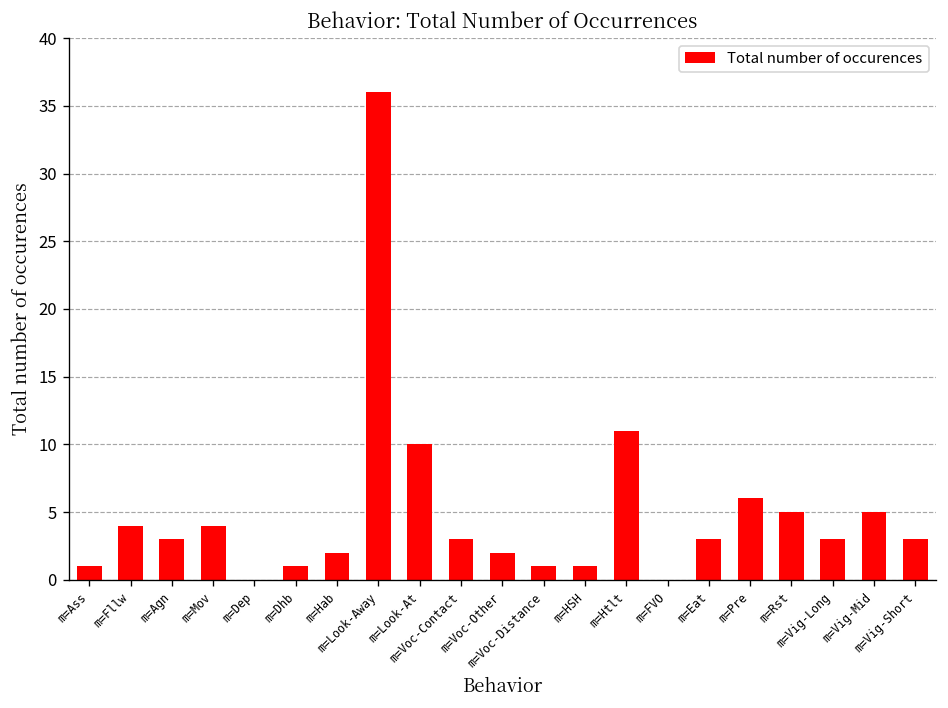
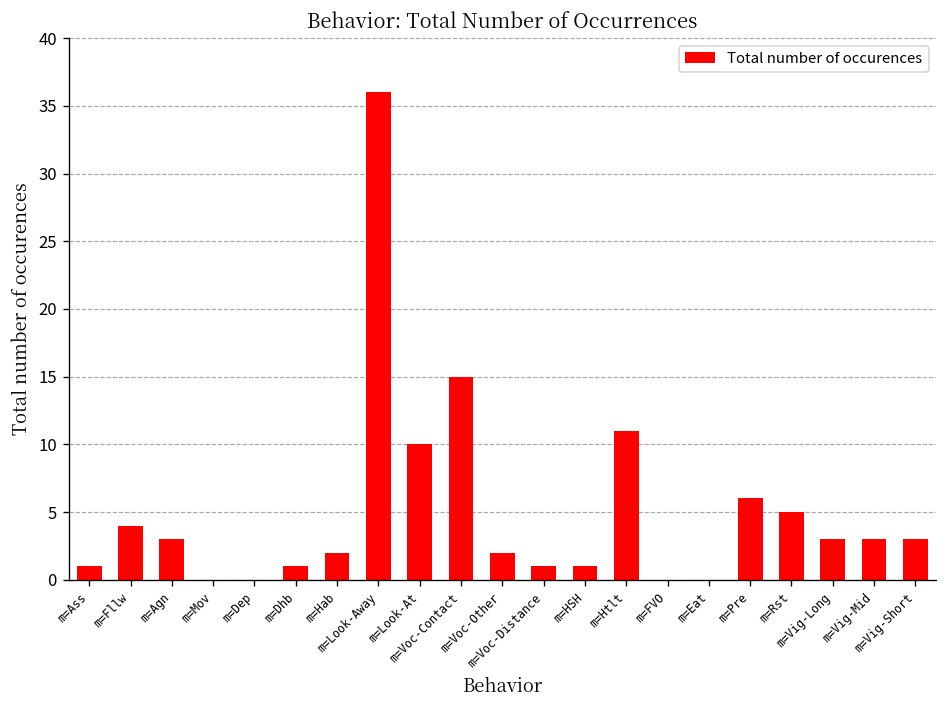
m=Mov: 4 -> 0
m=Voc-Contact: 3 -> 15
m=Eat: 3 -> 0
m=Vig-Mid: 5 -> 3
